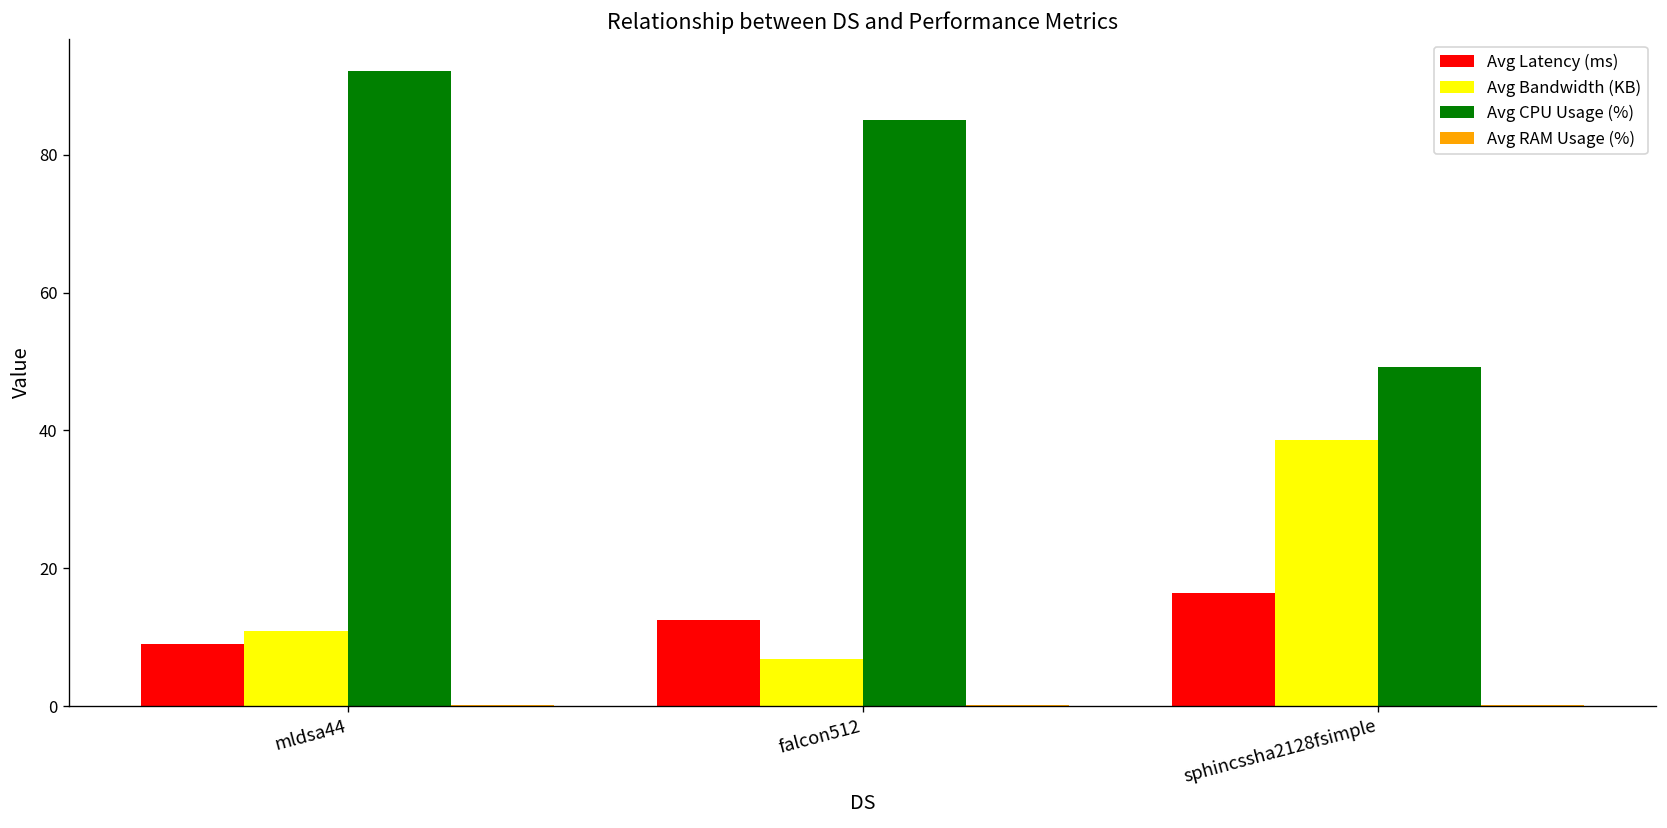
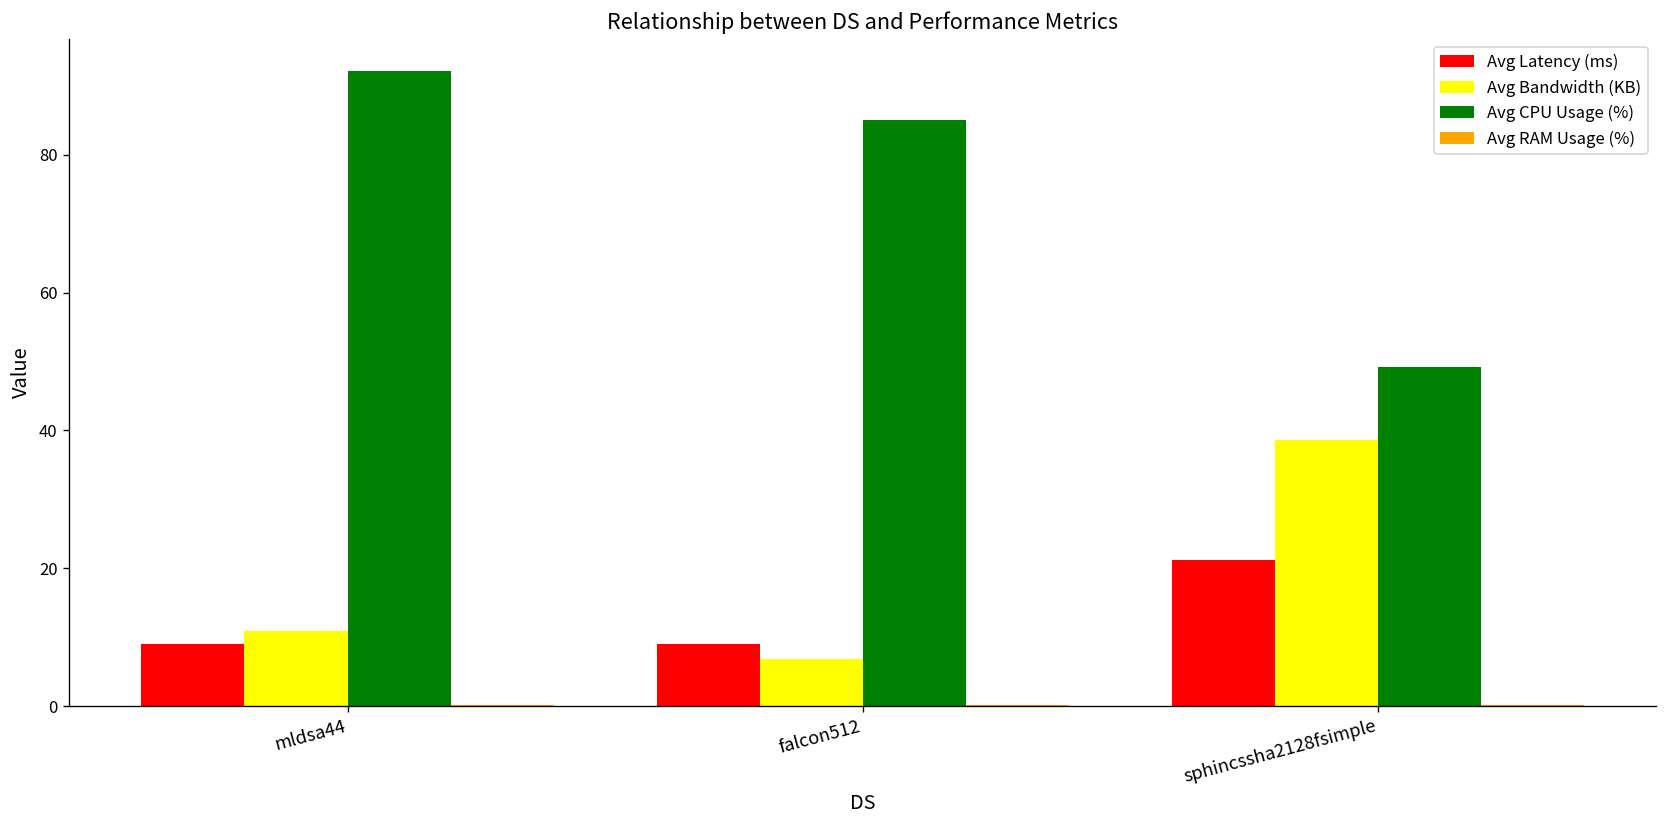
Avg Latency (ms), falcon512: 13 -> 9
Avg Latency (ms), sphincssha2128fsimple: 16 -> 21
